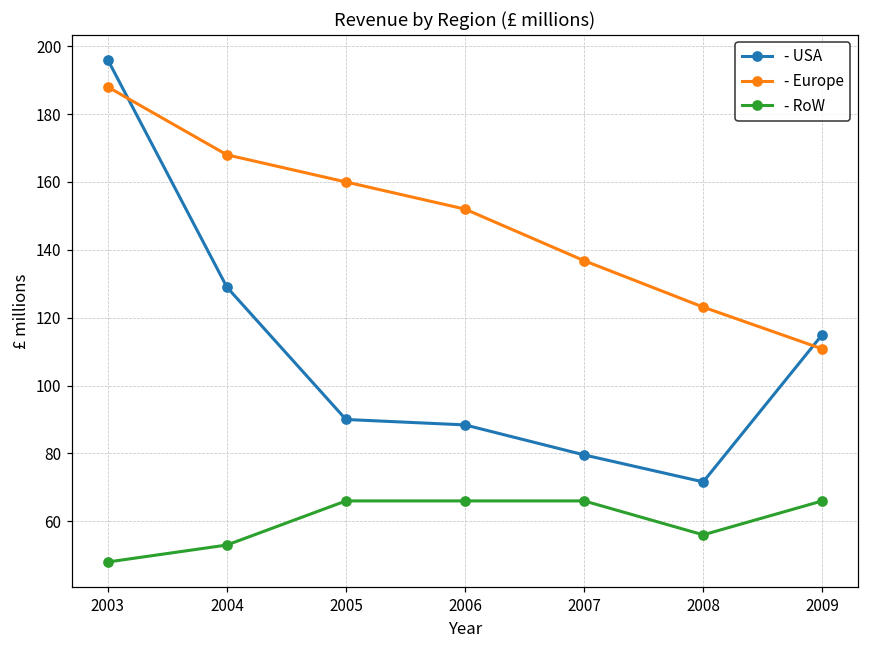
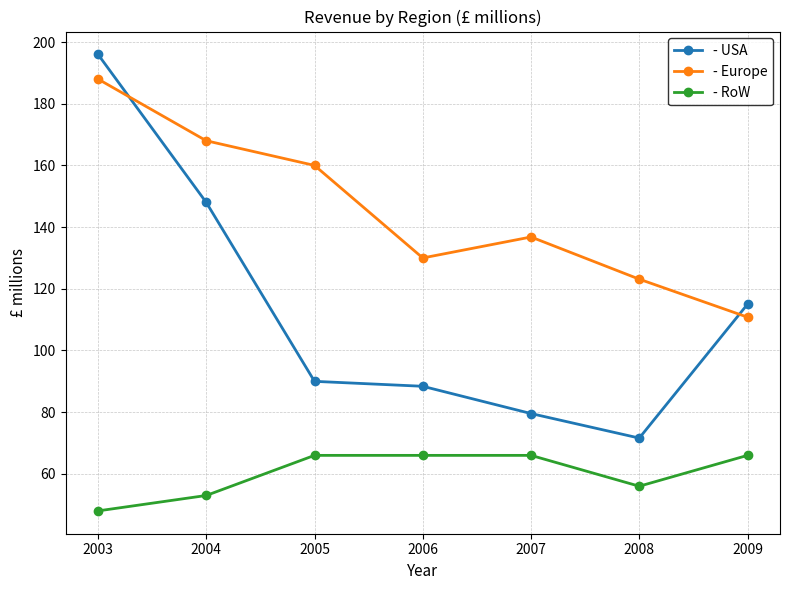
- USA, 2004: 129 -> 148
- Europe, 2006: 152 -> 130
